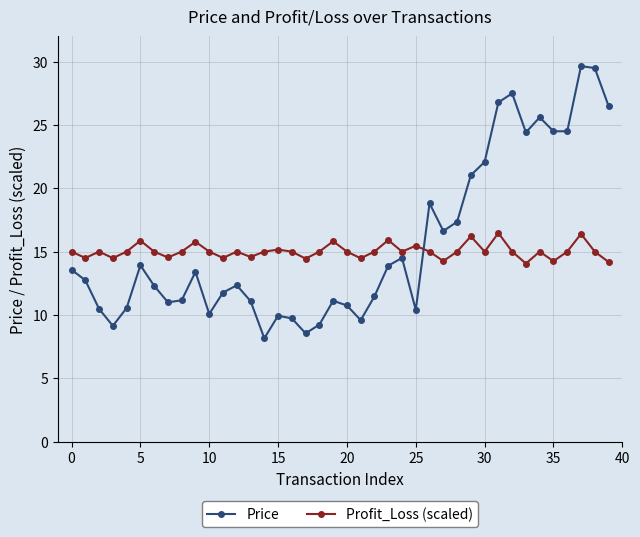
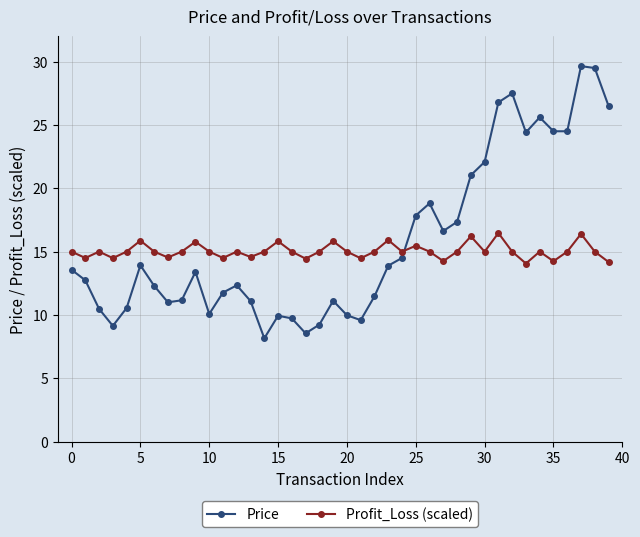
Profit_Loss (scaled), 15: 15.2 -> 15.8
Price, 20: 10.8 -> 10.0
Price, 25: 10.4 -> 17.9
